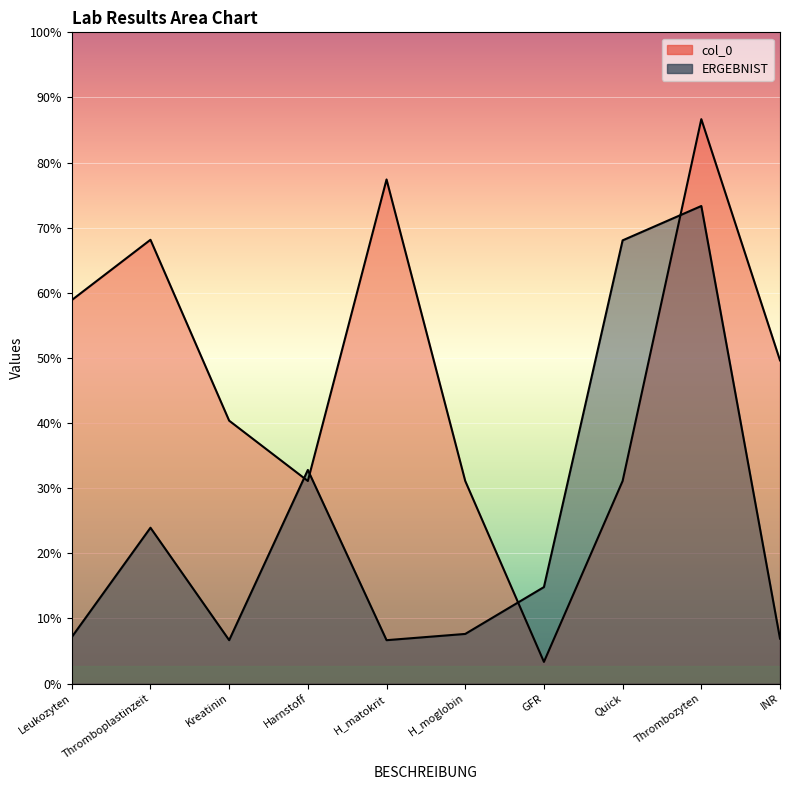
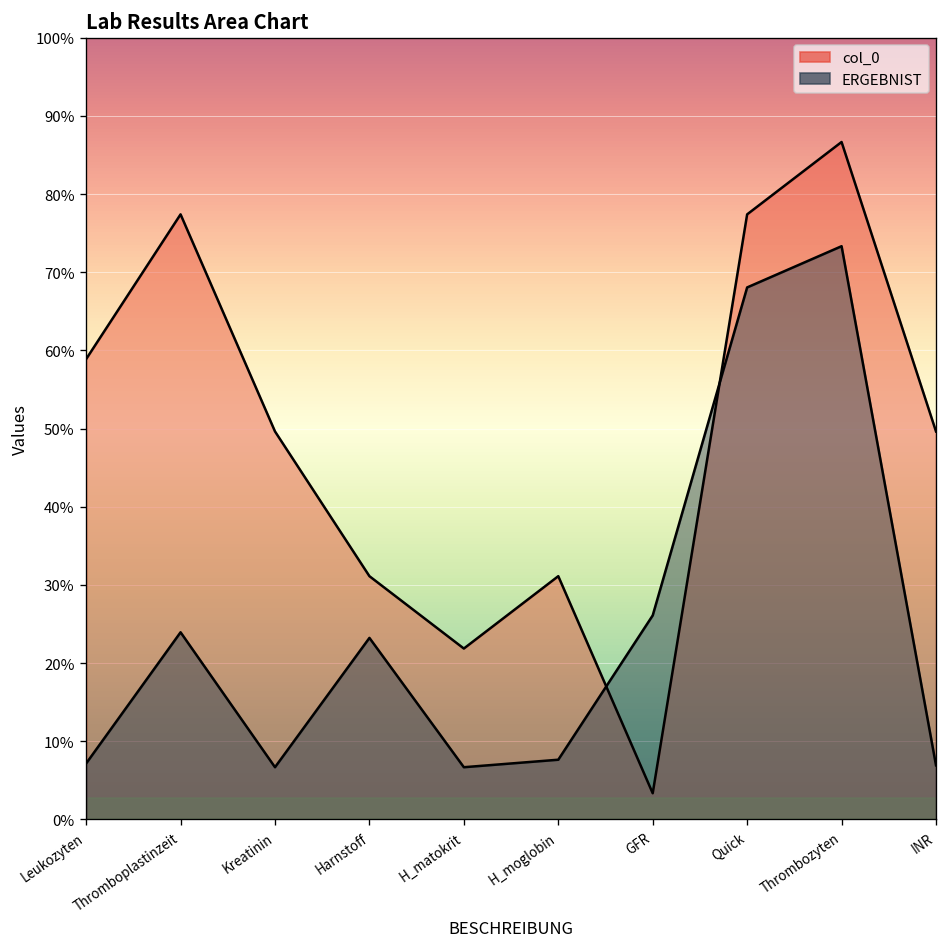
col_0, Thromboplastinzeit: 68% -> 77%
col_0, Kreatinin: 40% -> 50%
ERGEBNIST, Harnstoff: 33% -> 23%
col_0, H_matokrit: 77% -> 22%
ERGEBNIST, GFR: 15% -> 26%
col_0, Quick: 31% -> 77%
